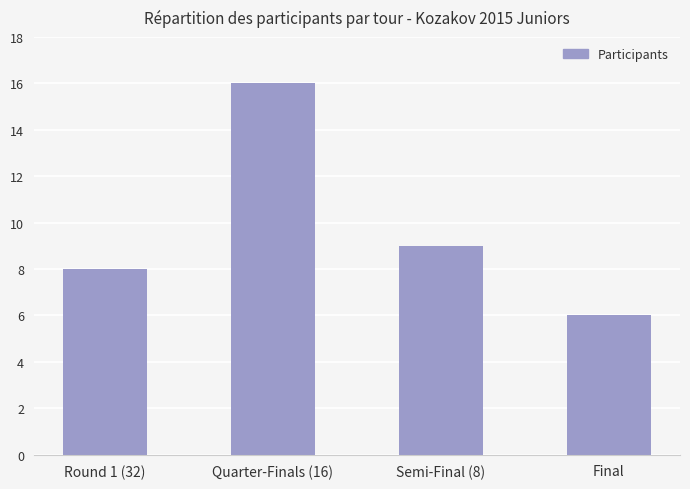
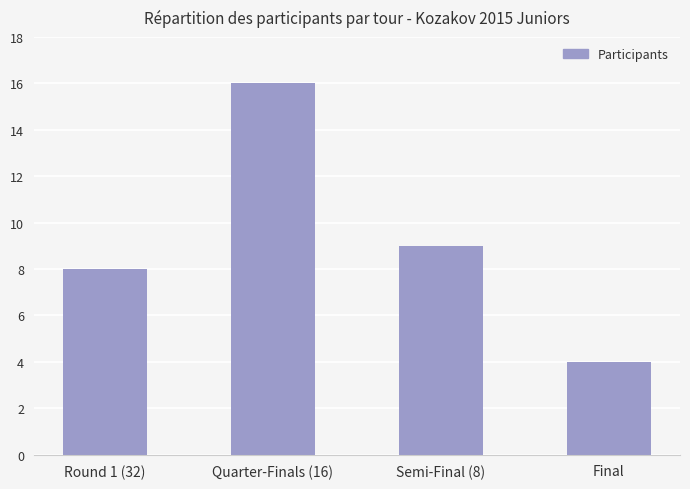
Final: 6 -> 4
